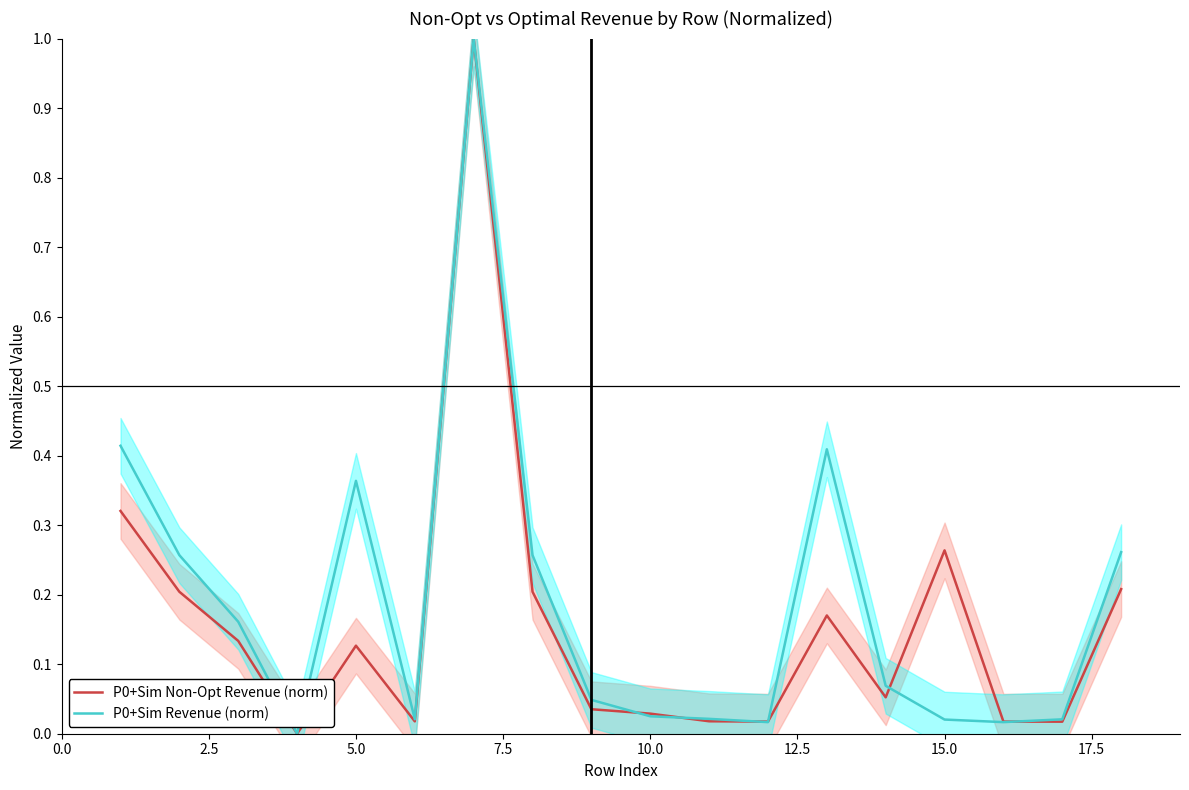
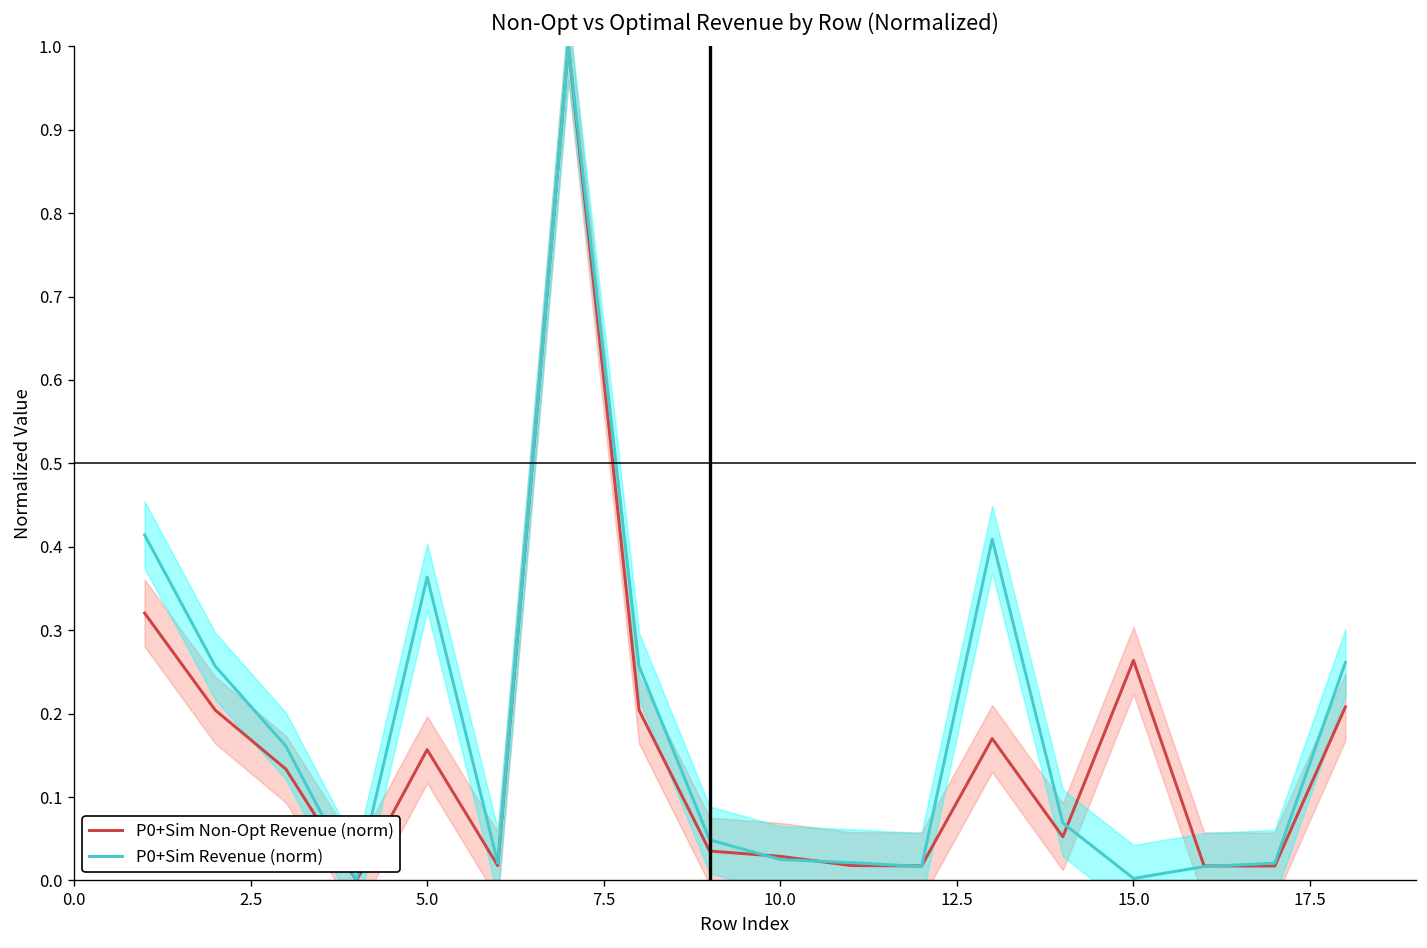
P0+Sim Non-Opt Revenue (norm), 5.0: 0.13 -> 0.16
P0+Sim Revenue (norm), 15.0: 0.02 -> 0.00
